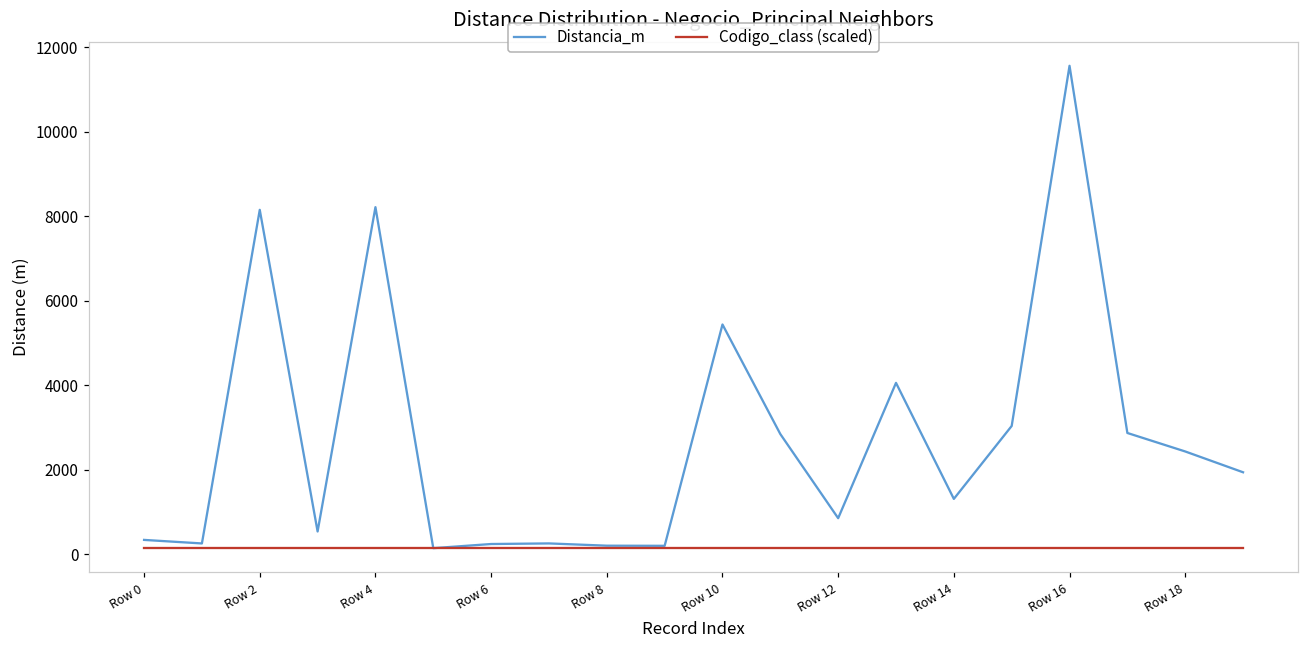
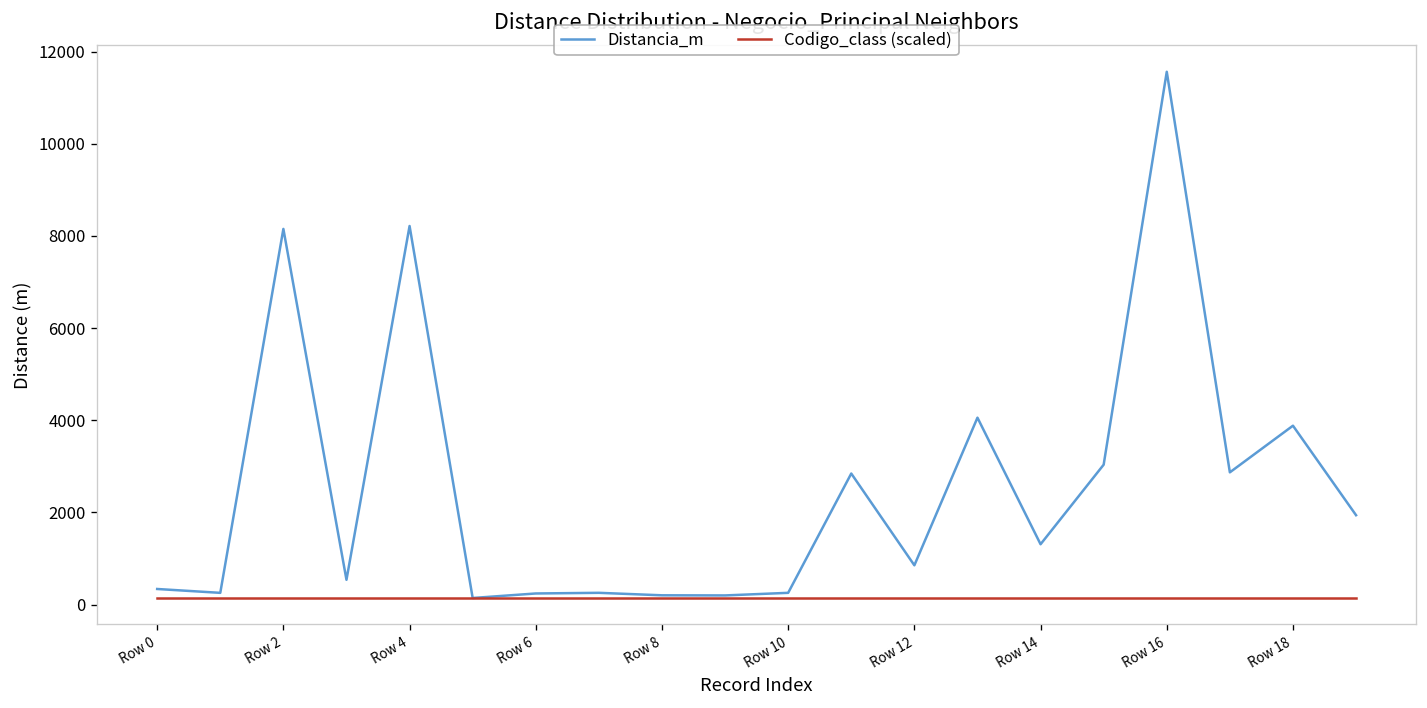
Distancia_m, Row 10: 5400 -> 300
Distancia_m, Row 18: 2400 -> 3900
